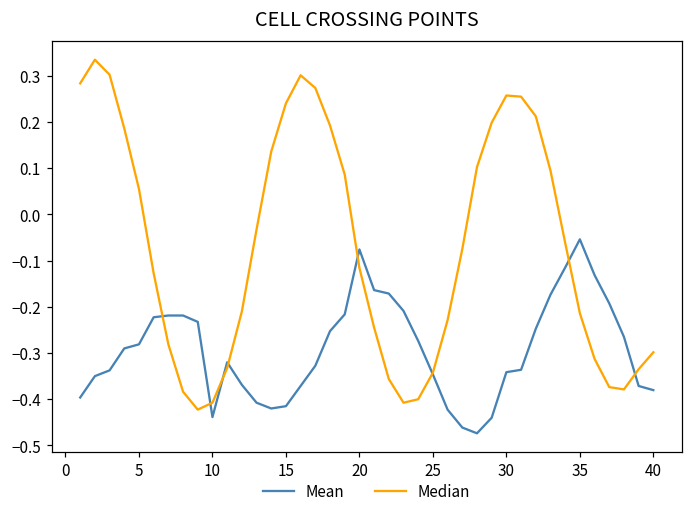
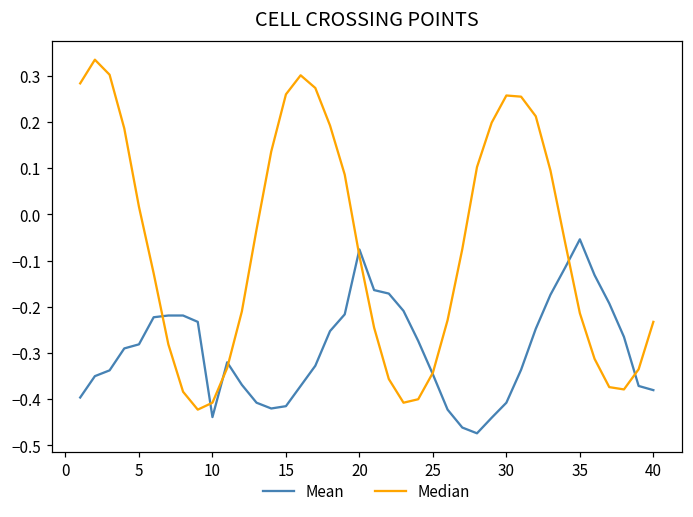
Median, 5: 0.05 -> 0.02
Median, 15: 0.24 -> 0.26
Median, 20: -0.12 -> -0.09
Mean, 30: -0.34 -> -0.41
Median, 40: -0.30 -> -0.23
